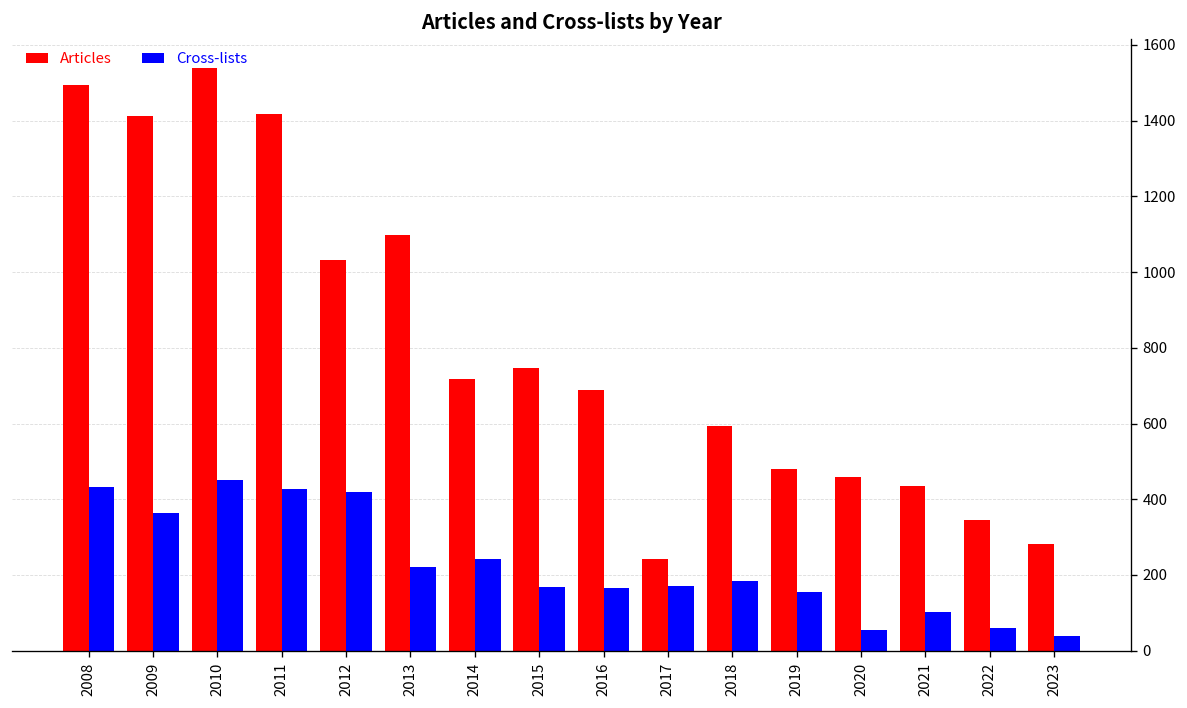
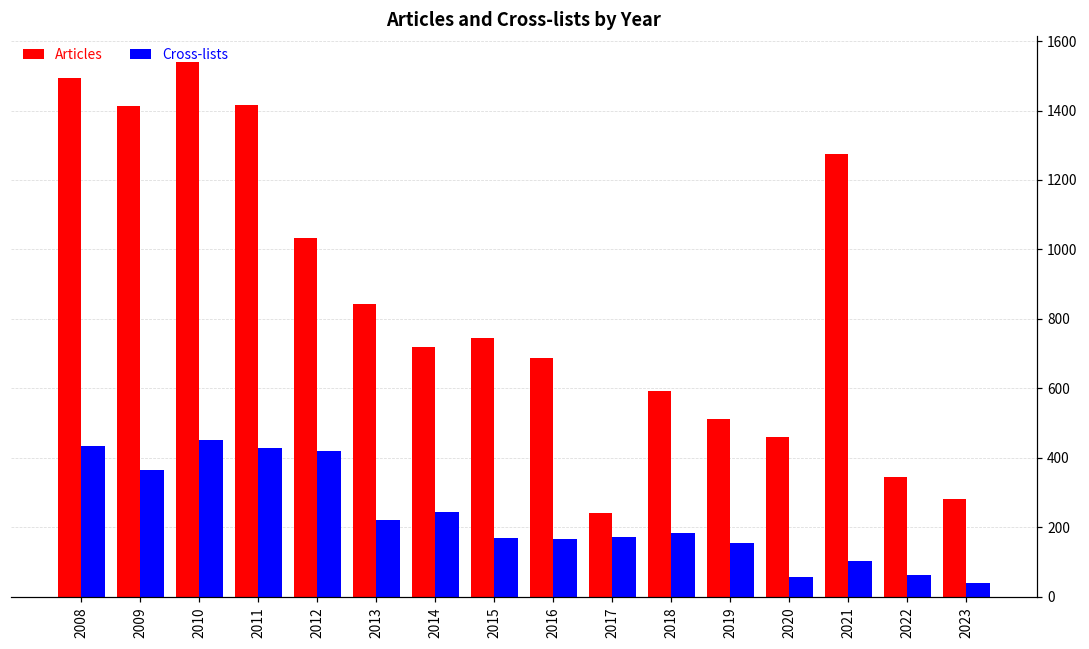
Articles, 2013: 1100 -> 840
Articles, 2019: 480 -> 510
Articles, 2021: 440 -> 1280
